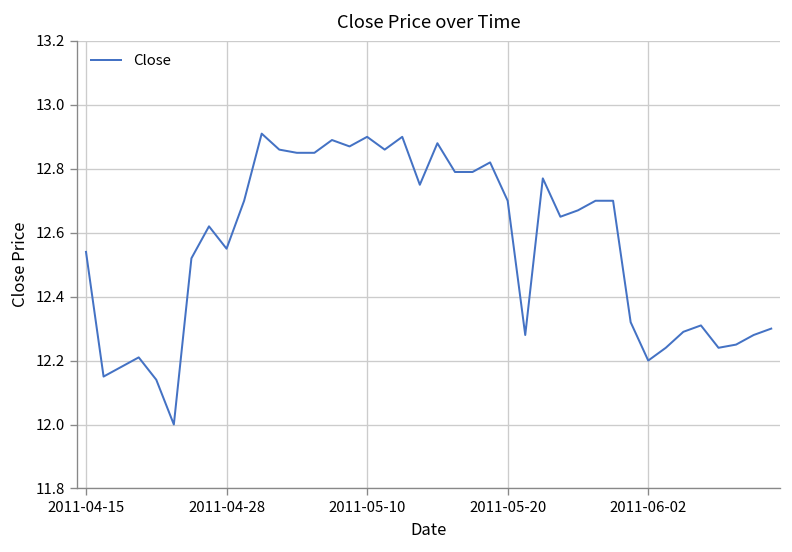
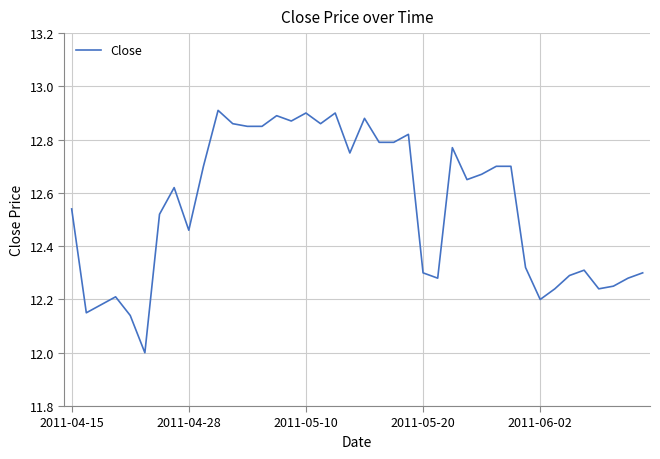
2011-04-28: 12.55 -> 12.46
2011-05-20: 12.7 -> 12.3
